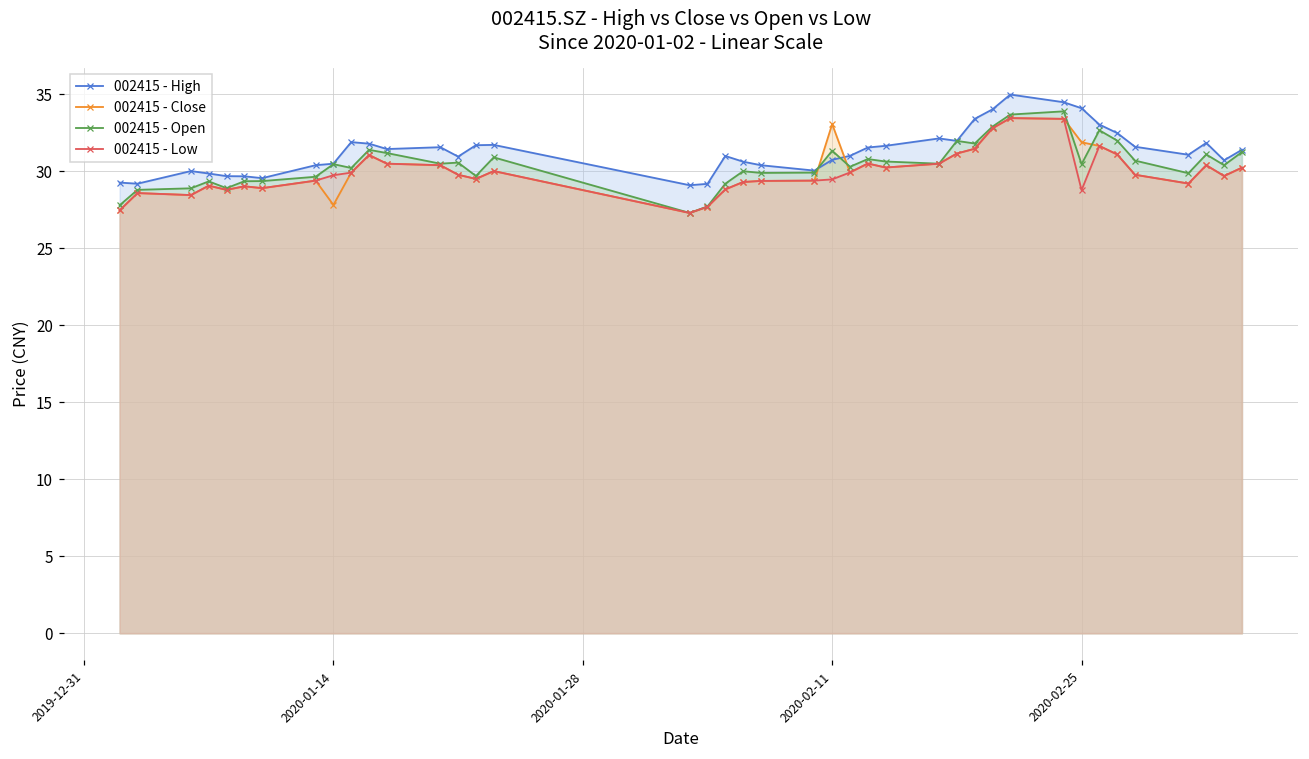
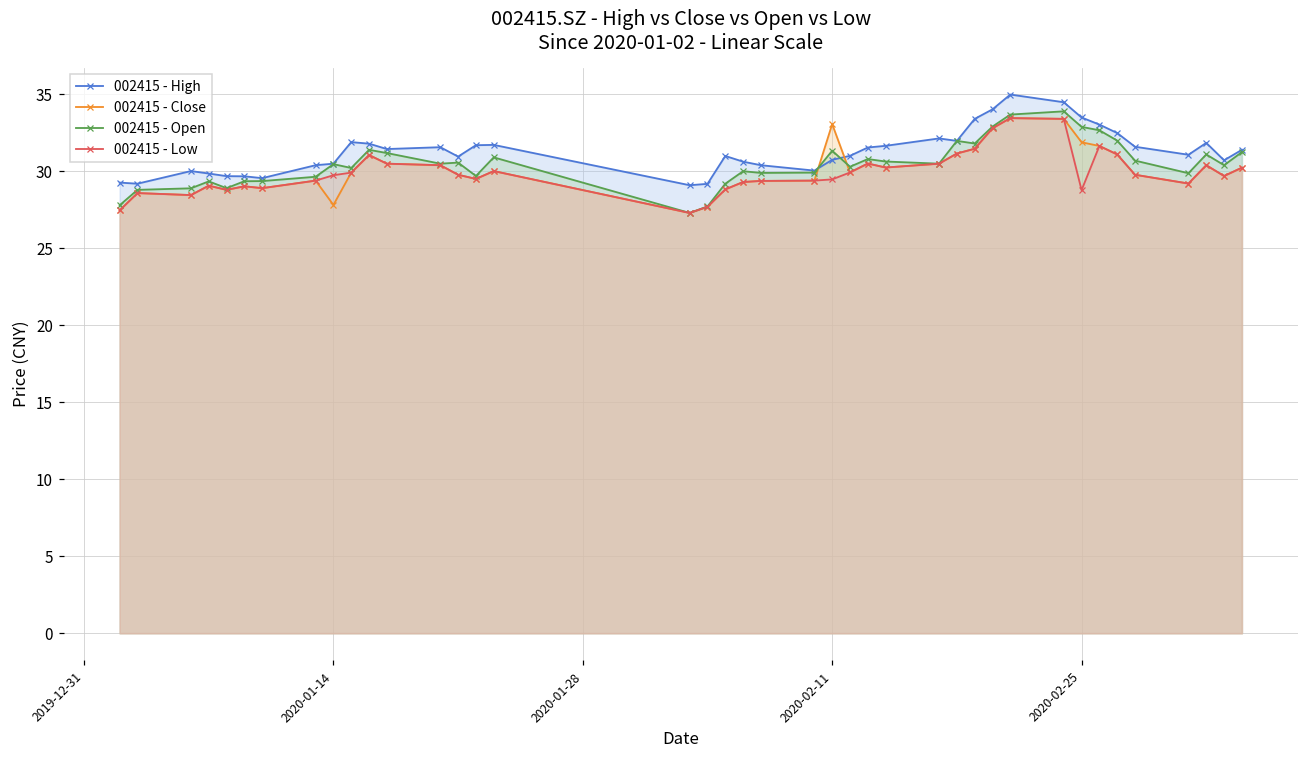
002415 - High, 2020-02-25: 34.1 -> 33.5
002415 - Open, 2020-02-25: 30.5 -> 32.9
